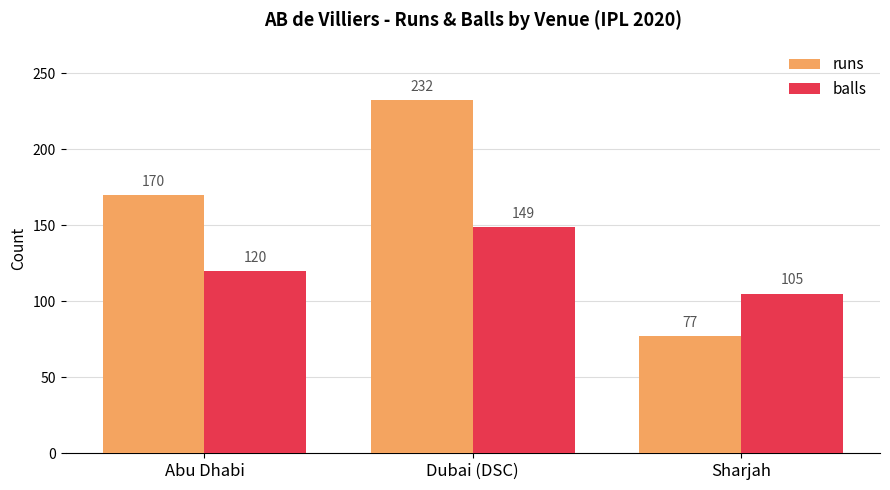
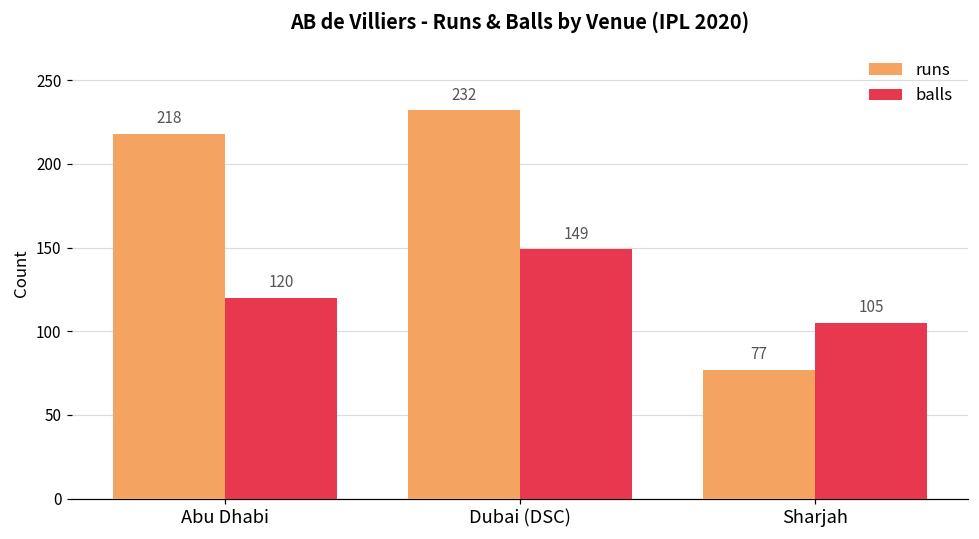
runs, Abu Dhabi: 170 -> 218
